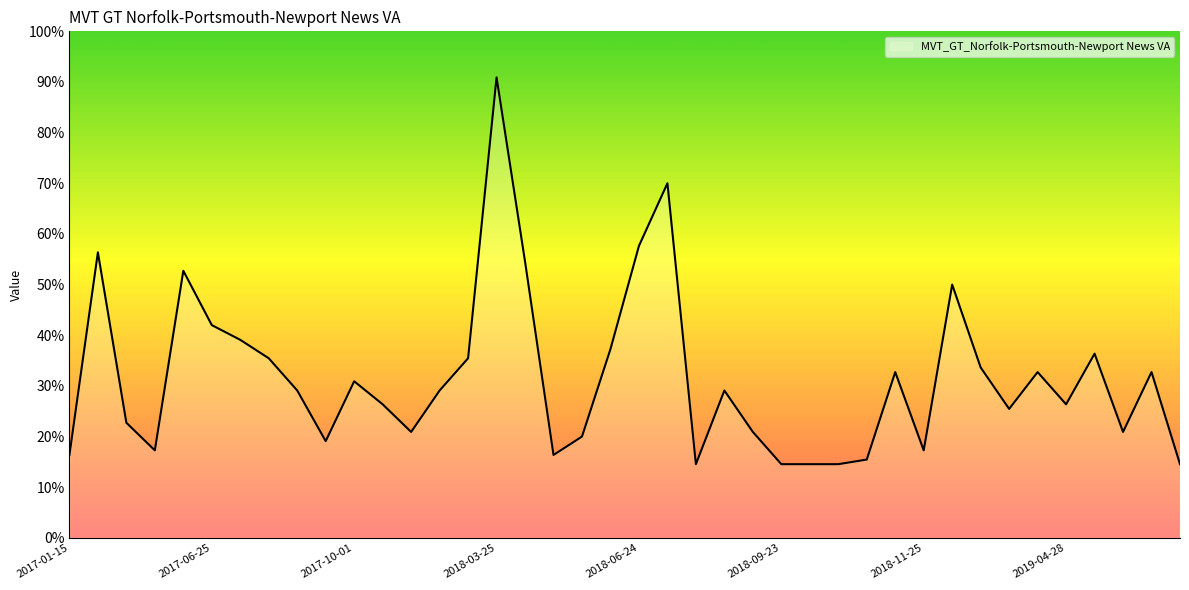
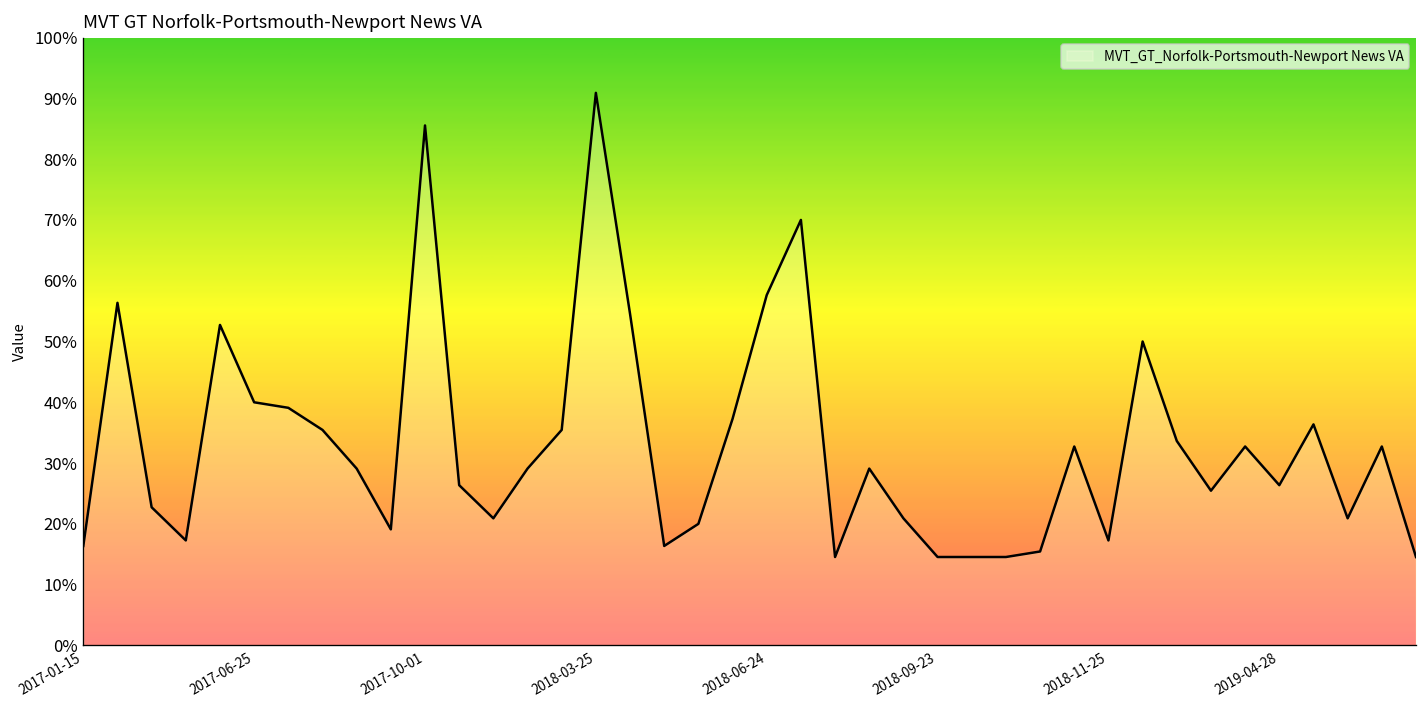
2017-06-25: 42% -> 40%
2017-10-01: 31% -> 86%
